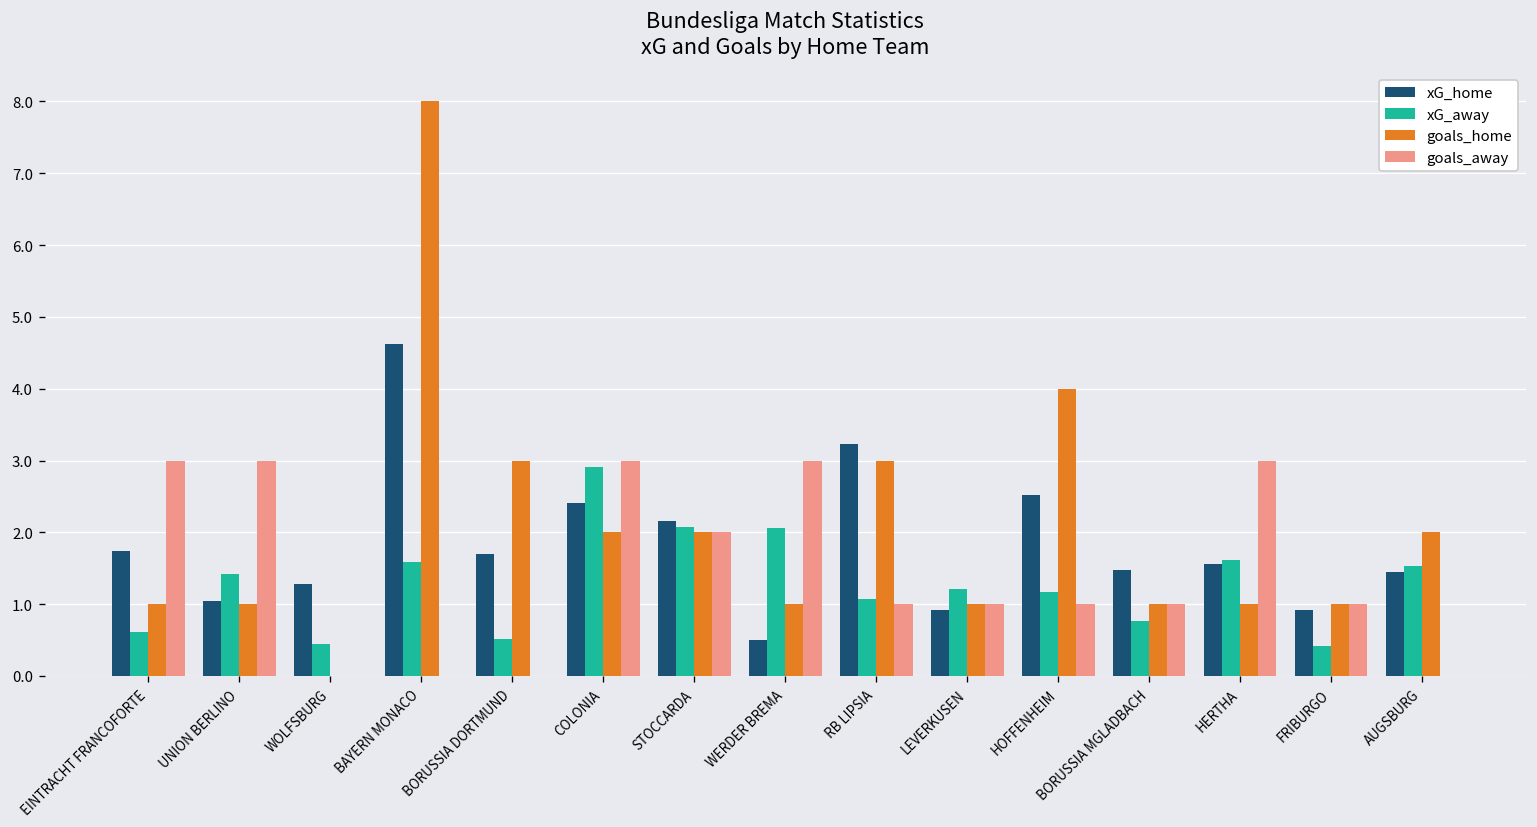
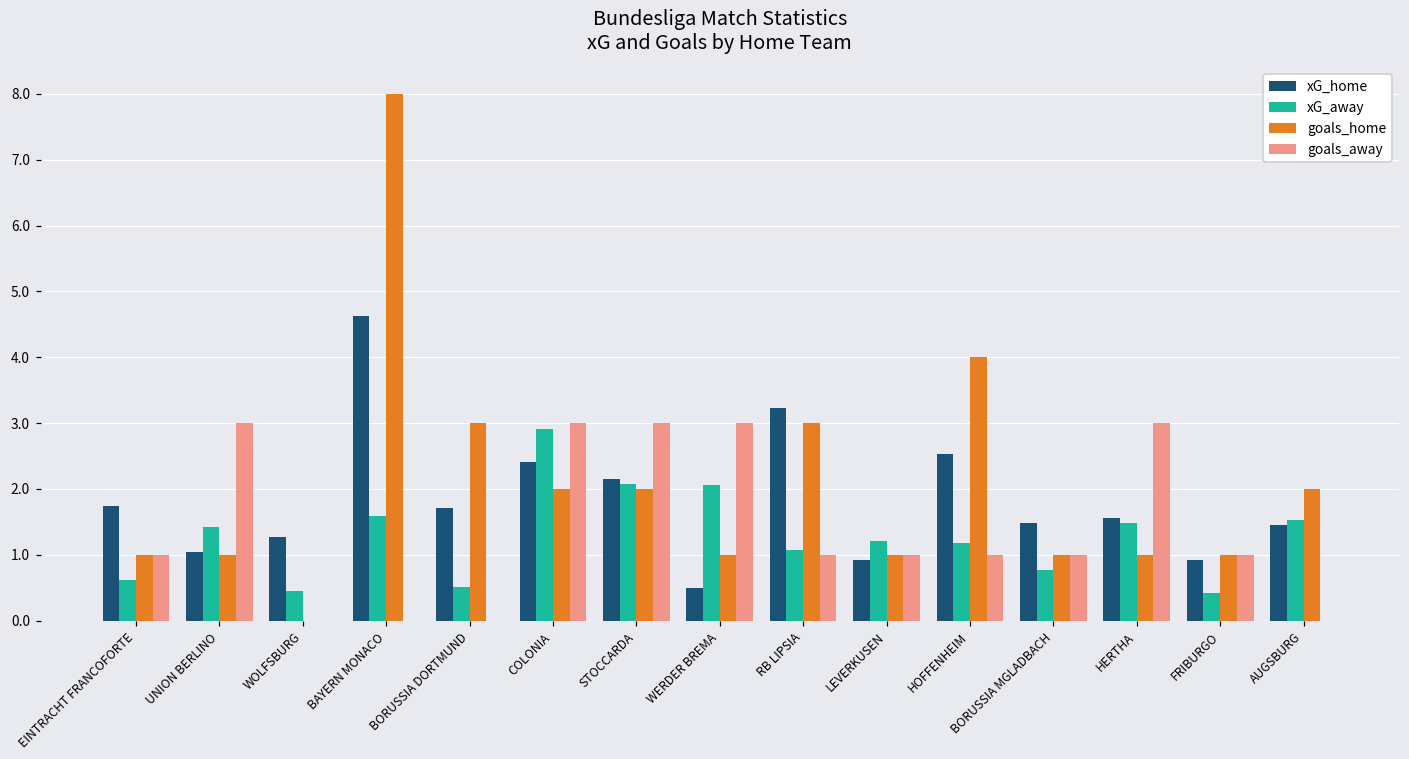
goals_away, EINTRACHT FRANCOFORTE: 3 -> 1
goals_away, STOCCARDA: 2 -> 3
xG_away, HERTHA: 1.6 -> 1.5
